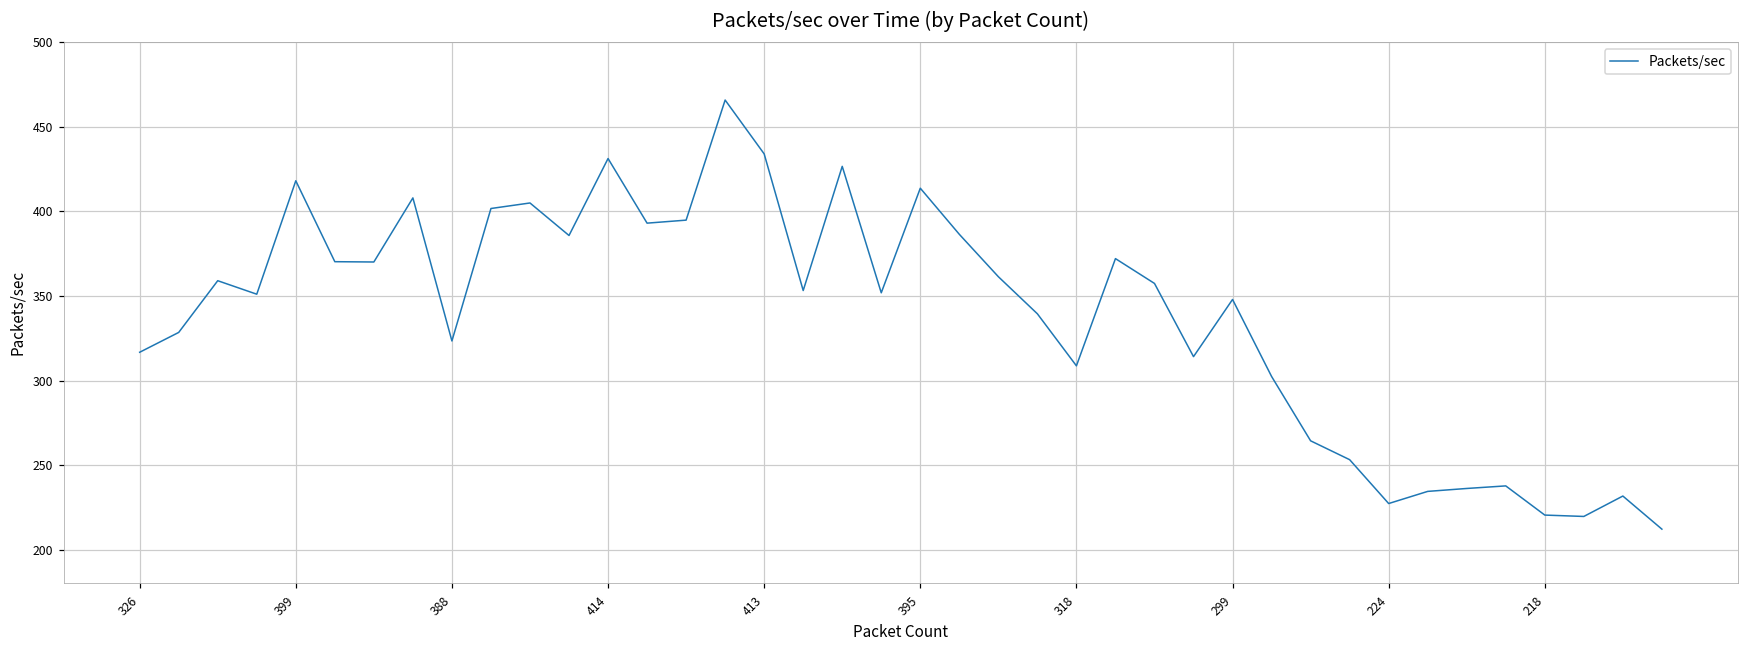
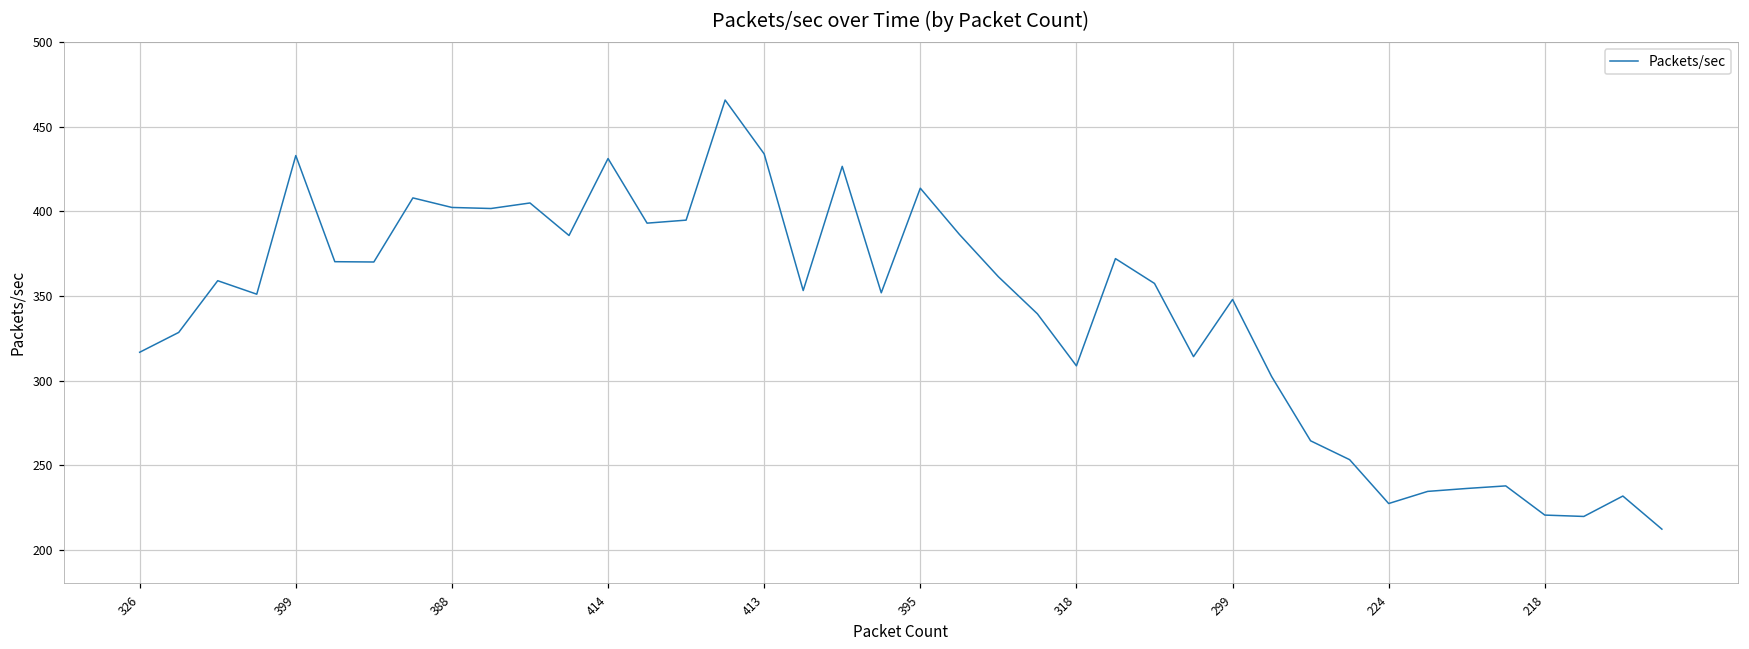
399: 418 -> 433
388: 323 -> 402
